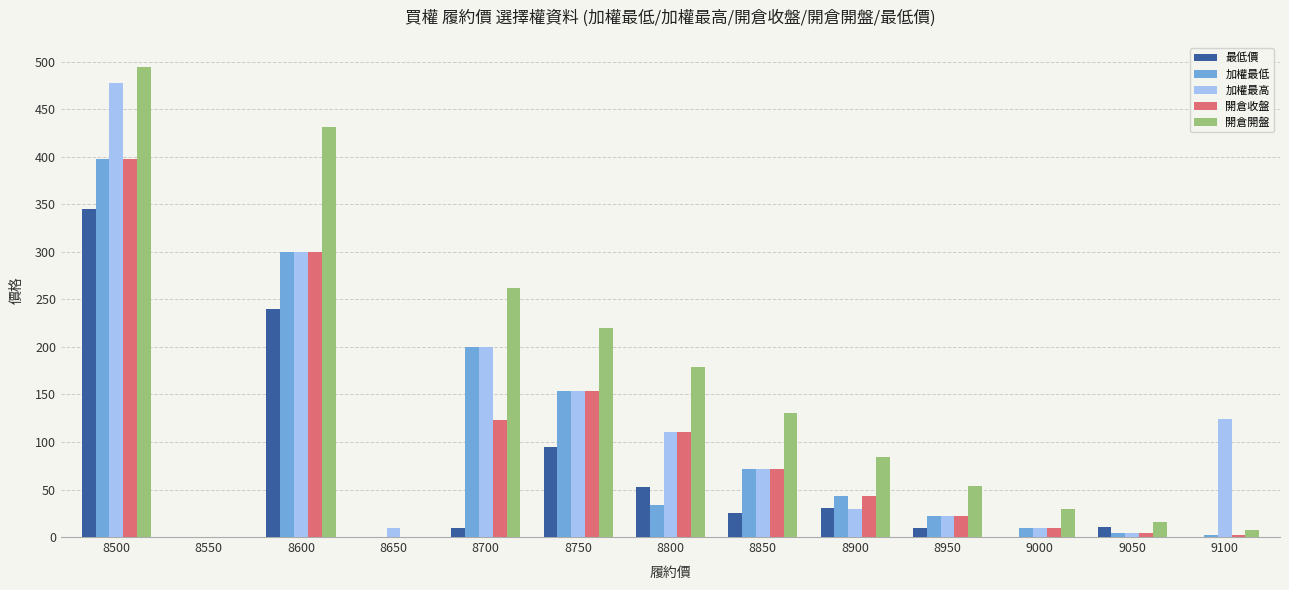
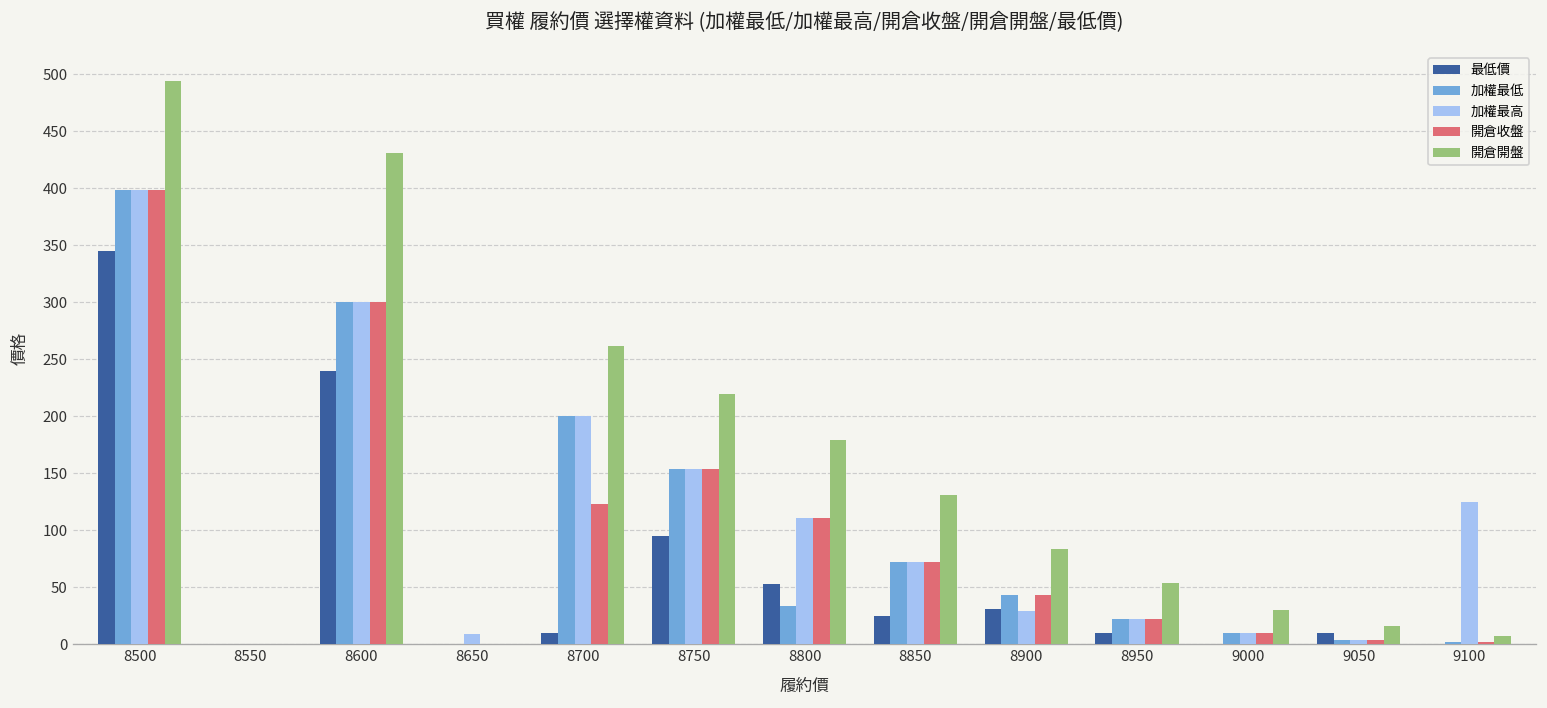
加權最高, 8500: 480 -> 400
